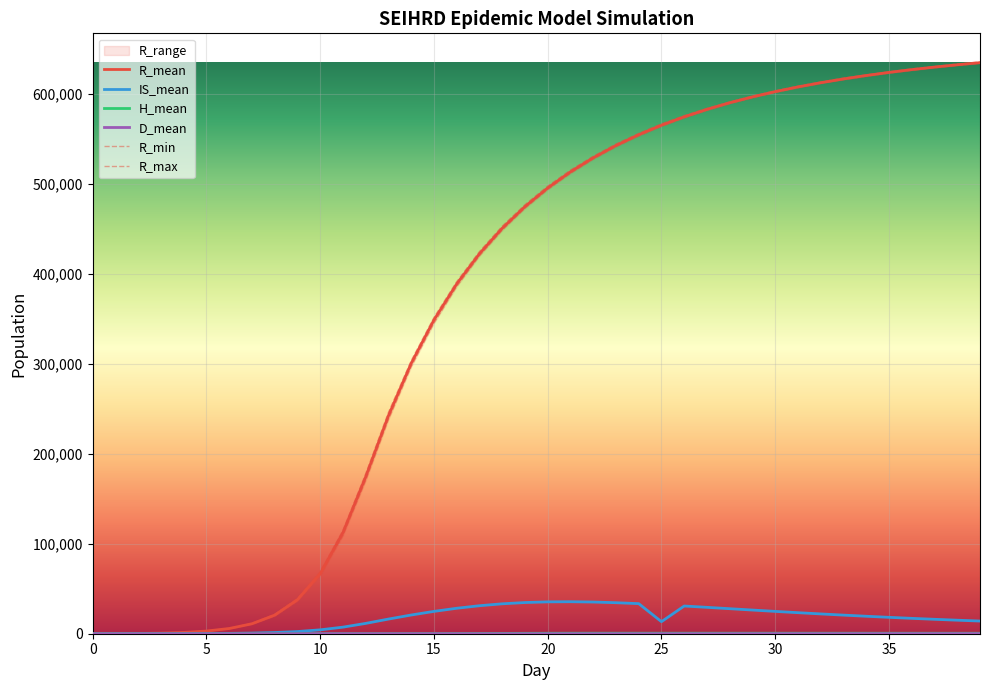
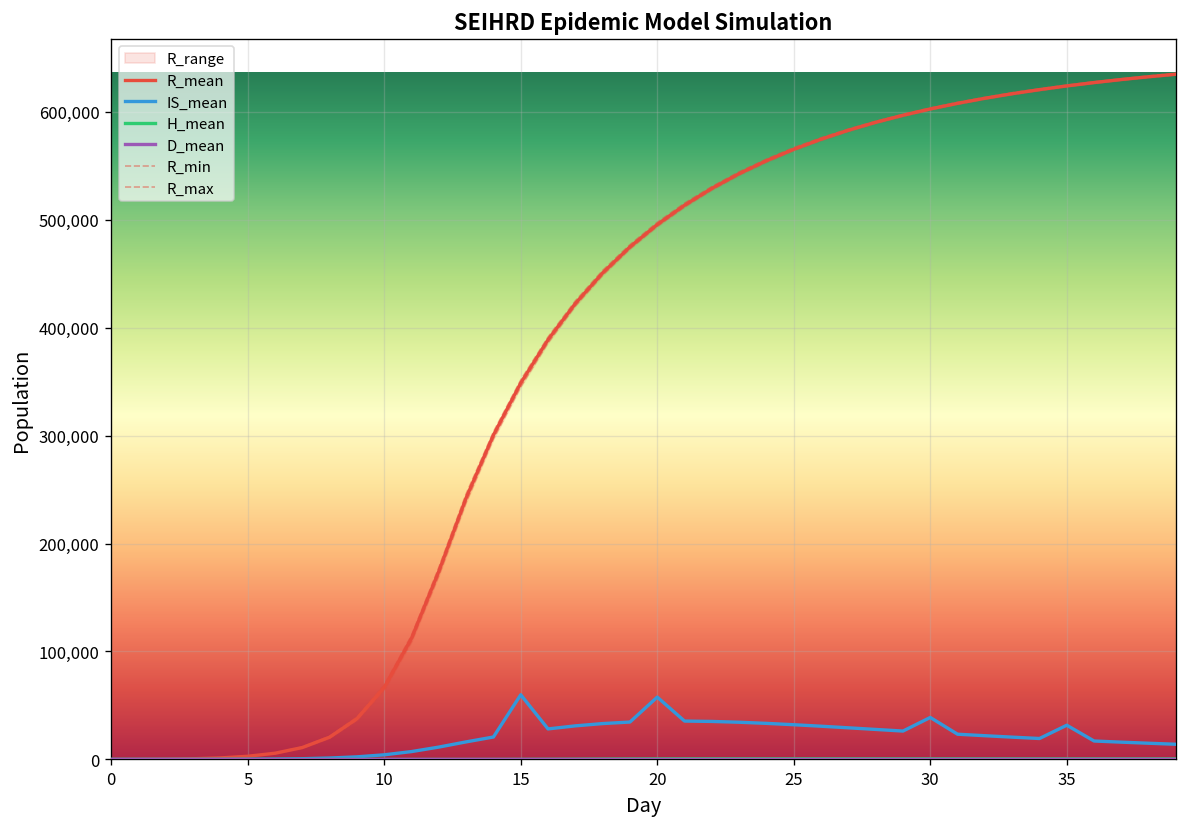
IS_mean, 15: 20,000 -> 60,000
IS_mean, 20: 40,000 -> 60,000
IS_mean, 25: 10,000 -> 30,000
IS_mean, 30: 20,000 -> 40,000
IS_mean, 35: 20,000 -> 30,000
